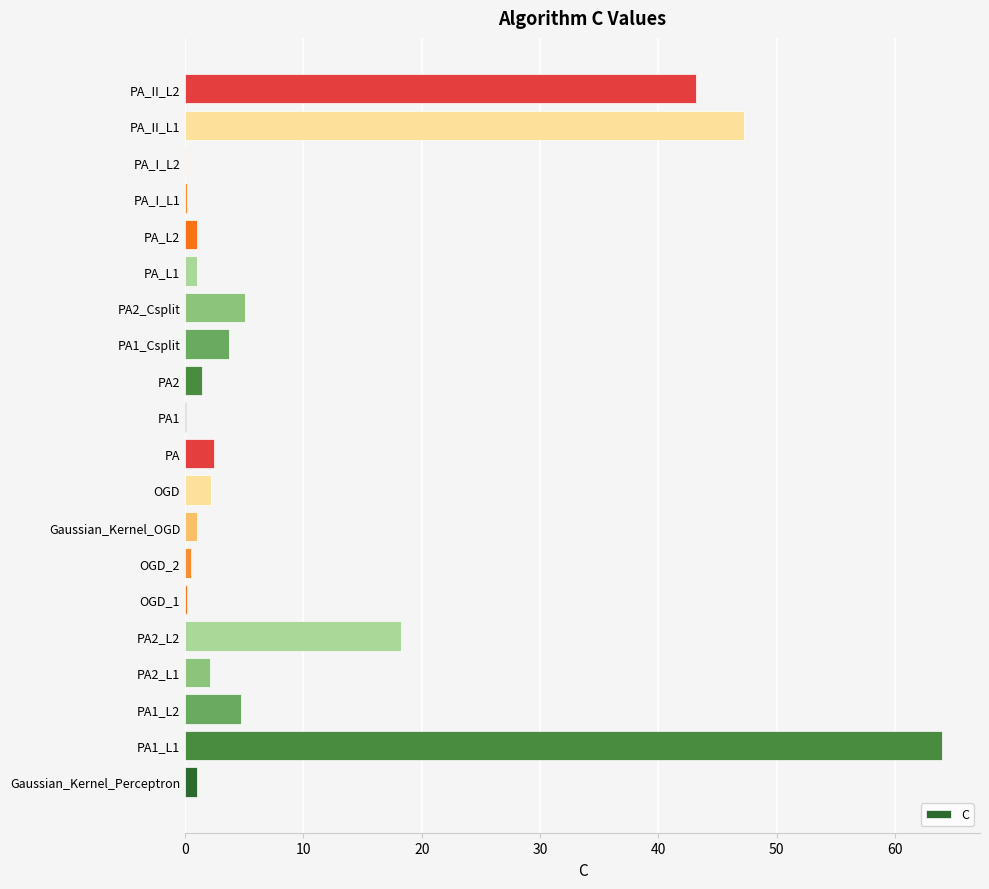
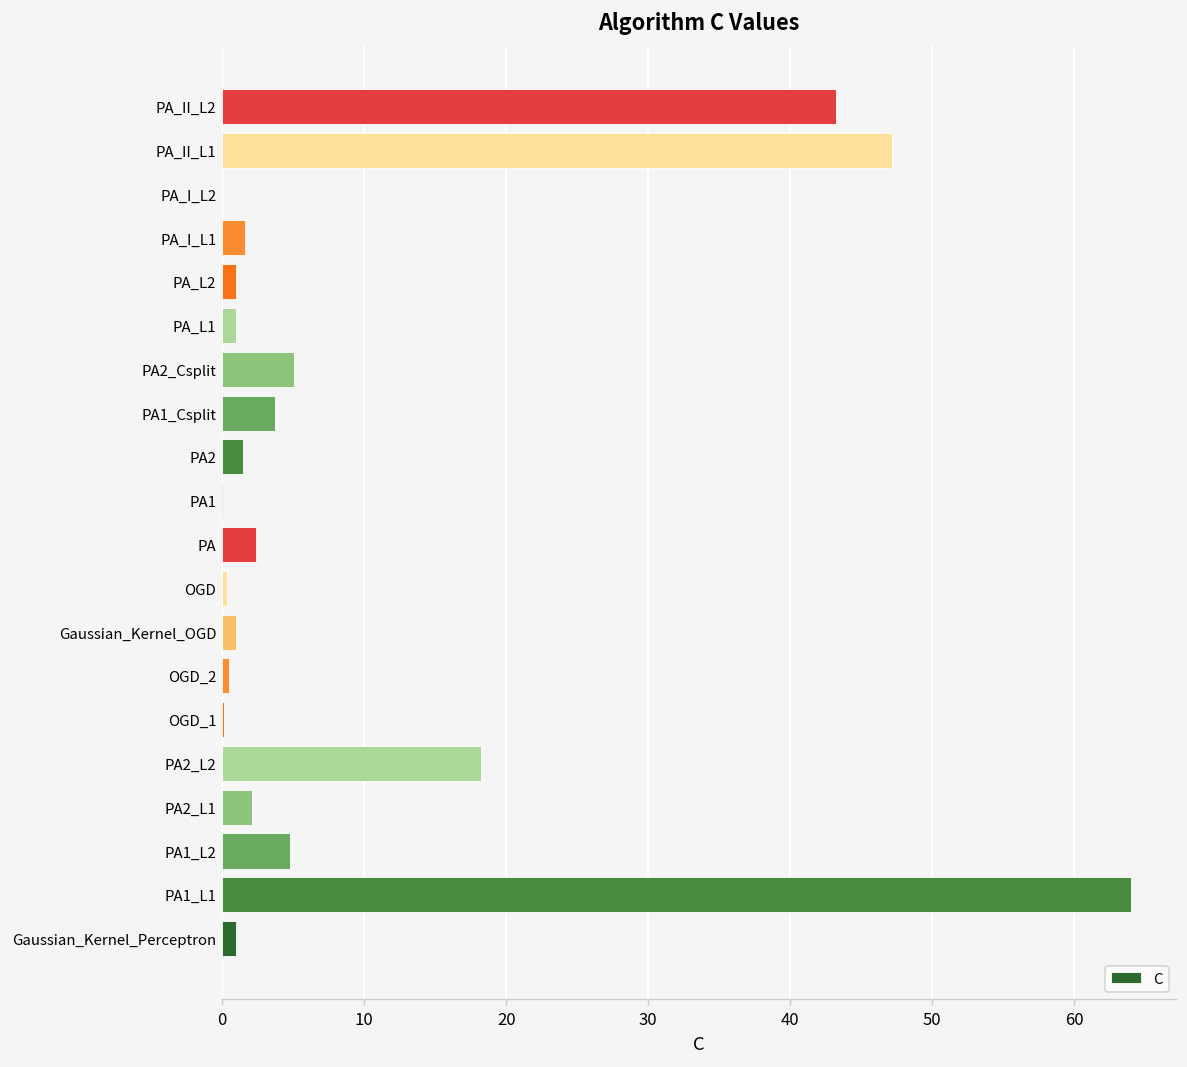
PA_I_L1: 0.2 -> 1.6
OGD: 2.2 -> 0.4
